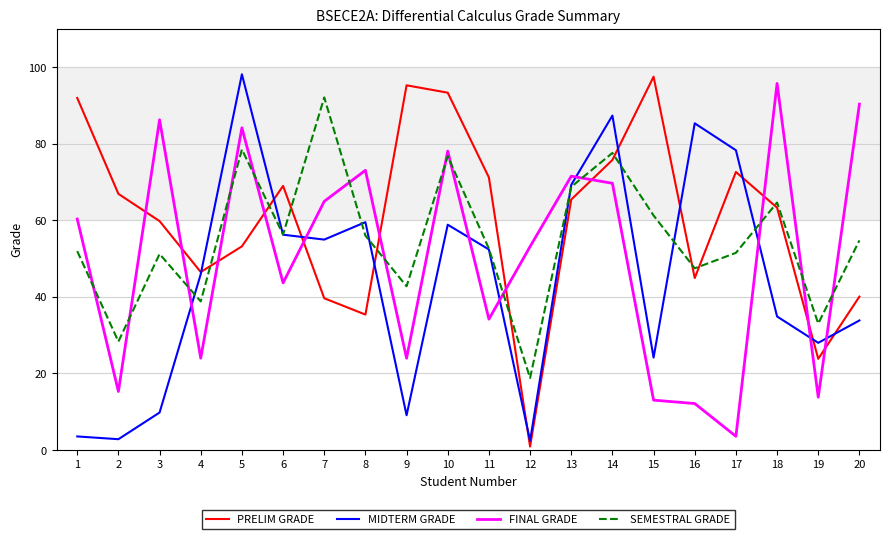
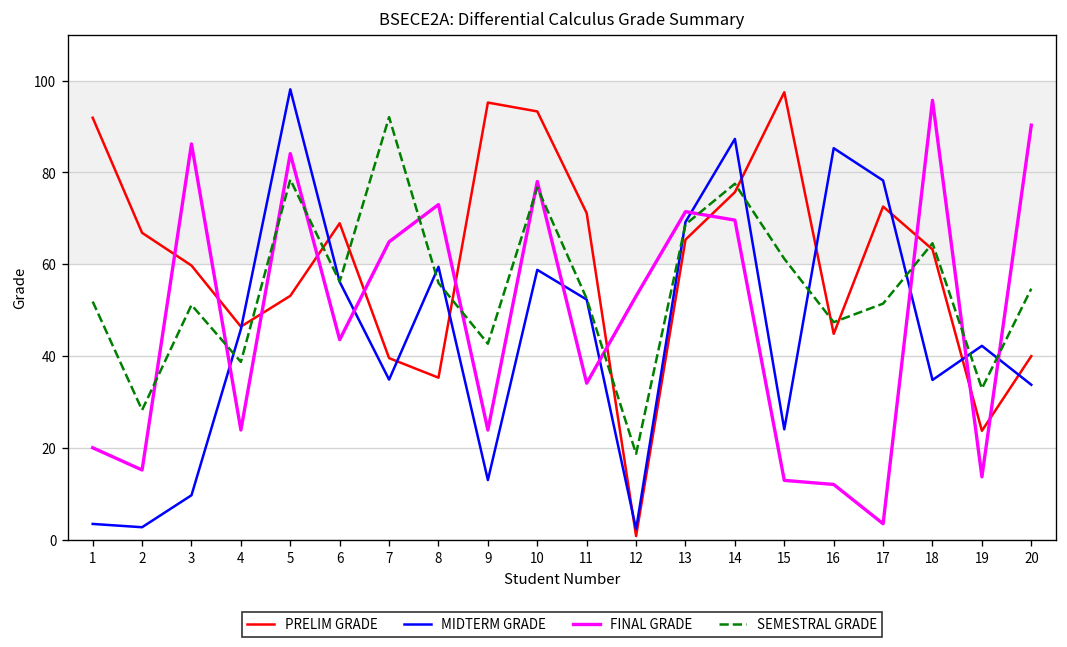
FINAL GRADE, 1: 60 -> 20
MIDTERM GRADE, 7: 55 -> 35
MIDTERM GRADE, 9: 9 -> 13
MIDTERM GRADE, 19: 28 -> 42
